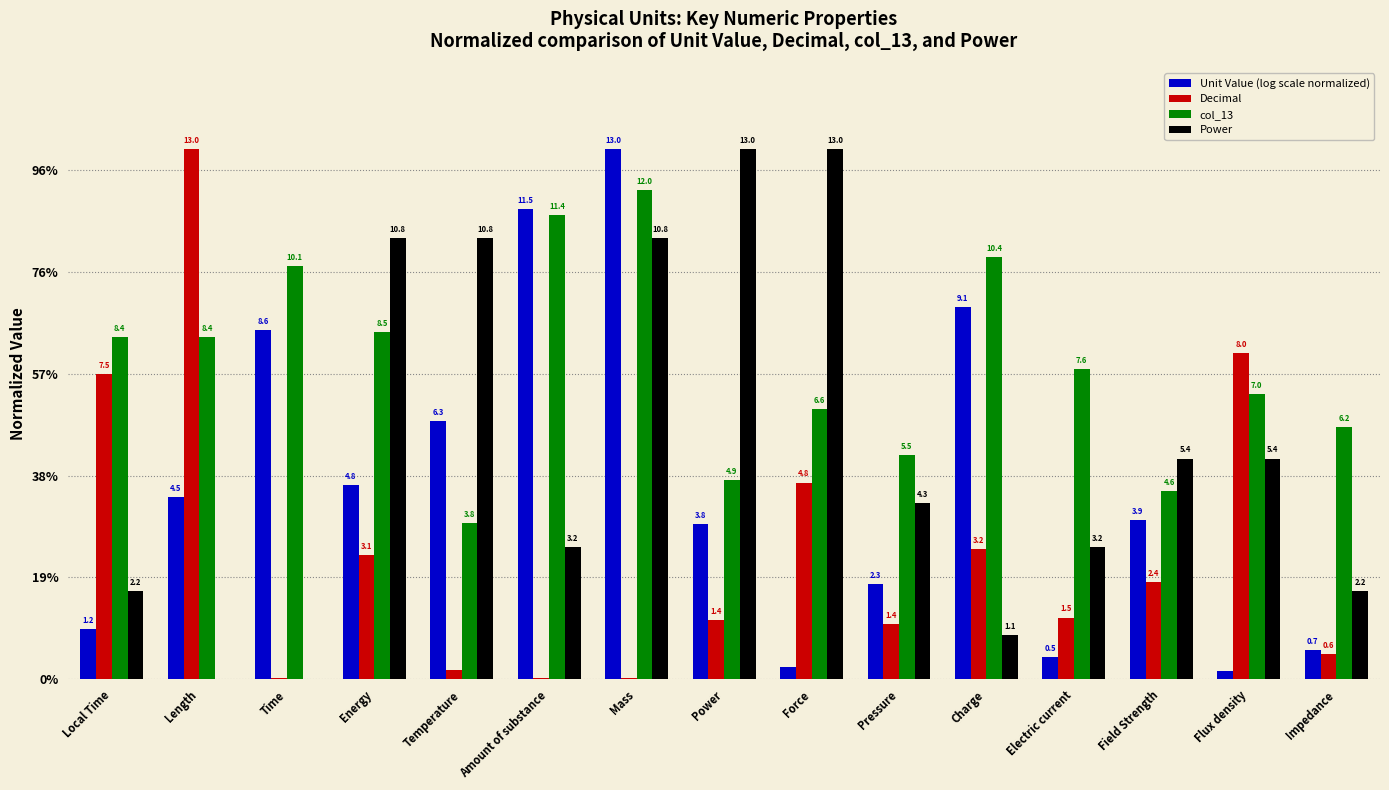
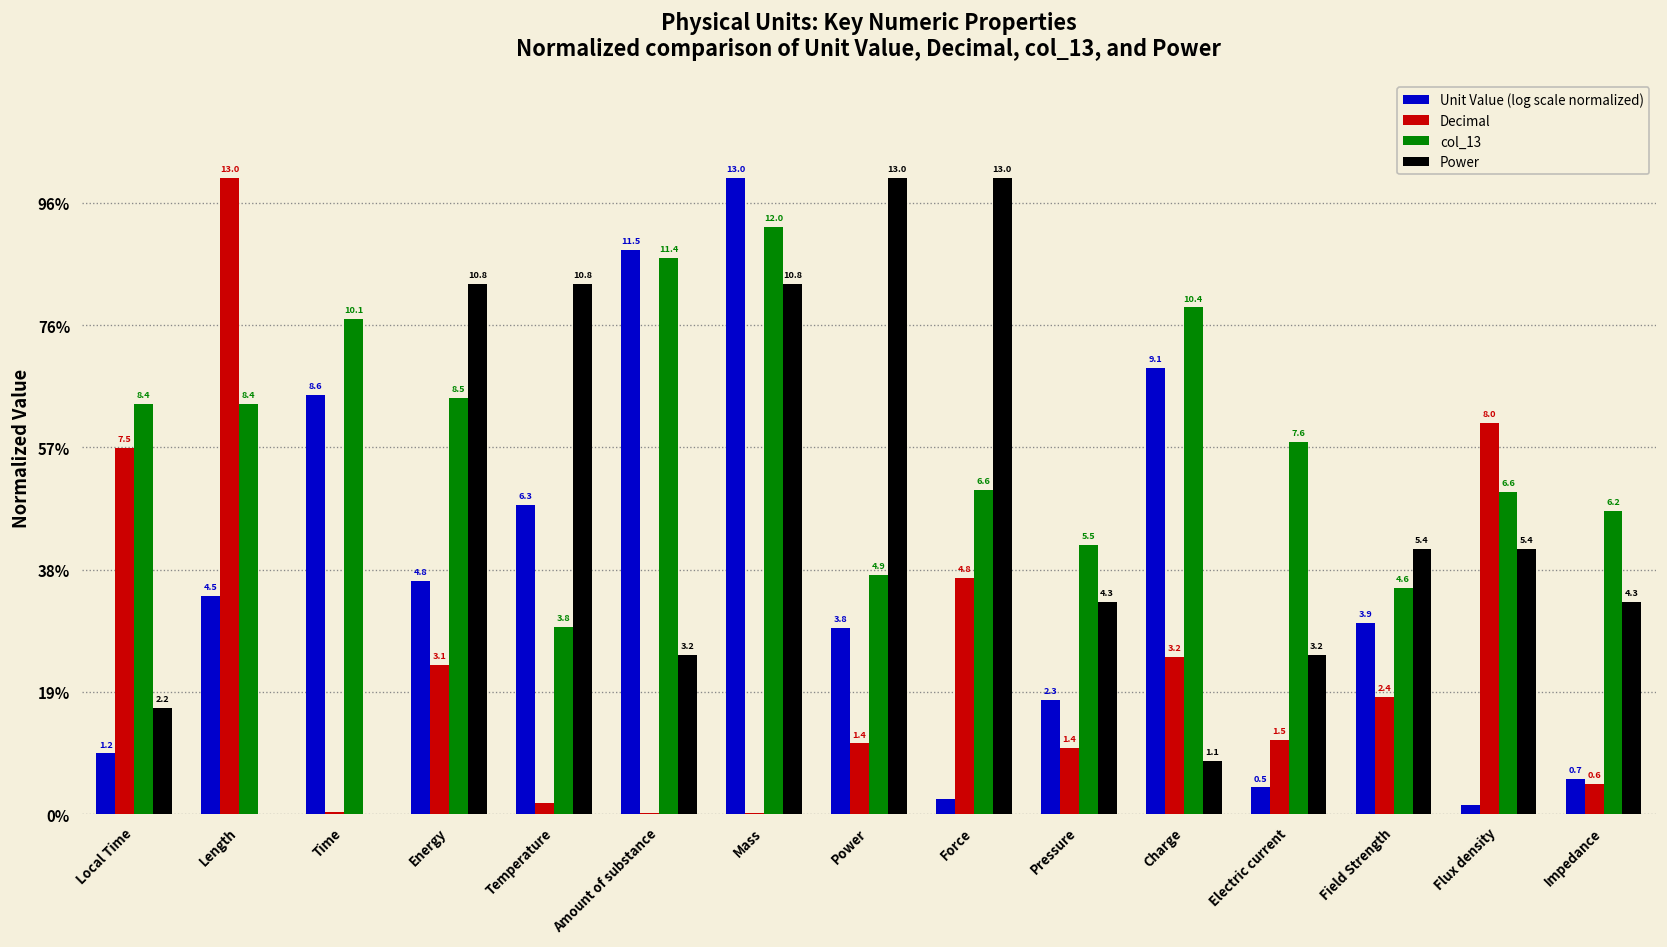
col_13, Flux density: 7.0 -> 6.6
Power, Impedance: 2.2 -> 4.3
